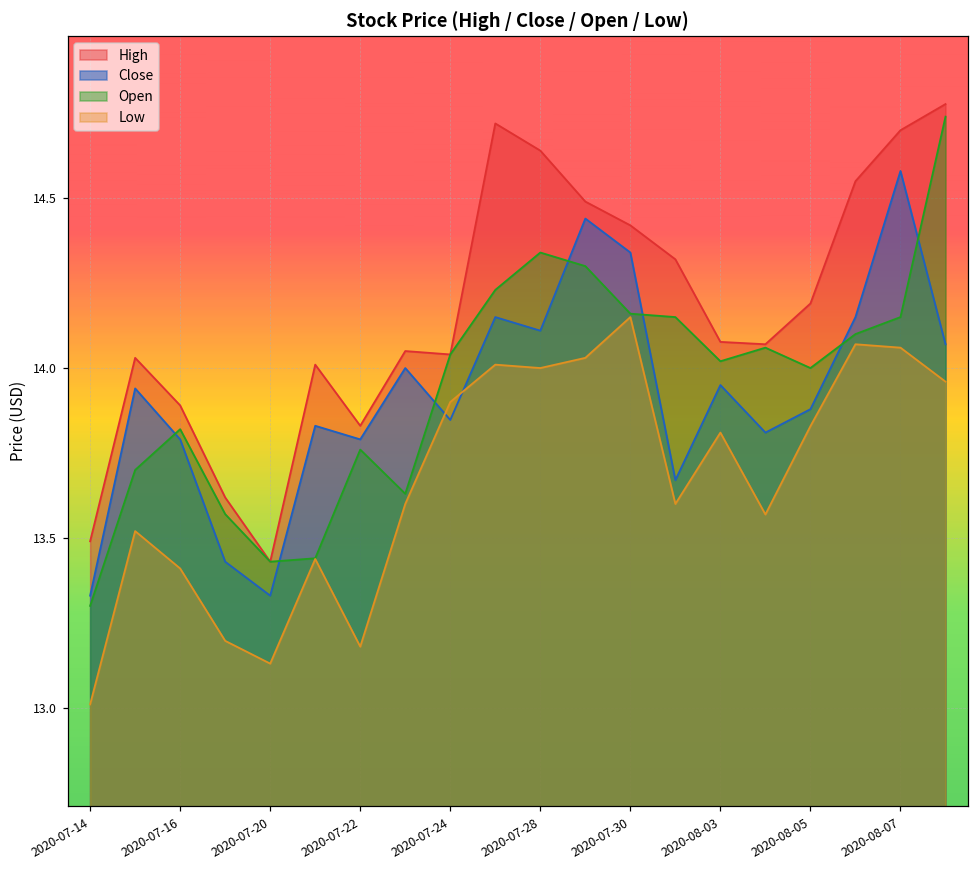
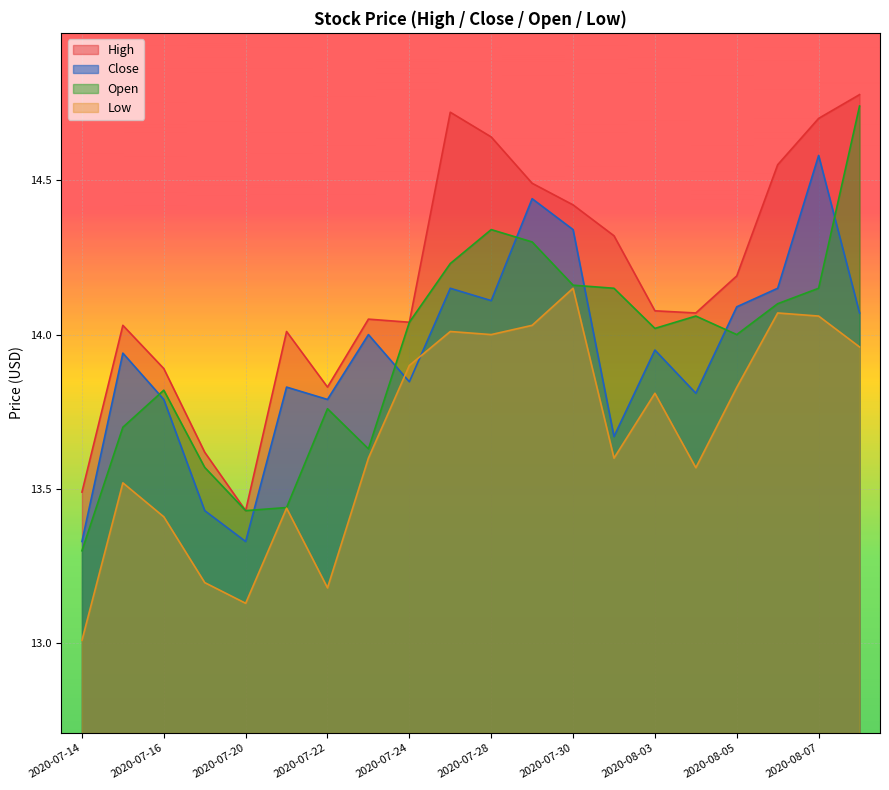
Close, 2020-08-05: 13.88 -> 14.09
